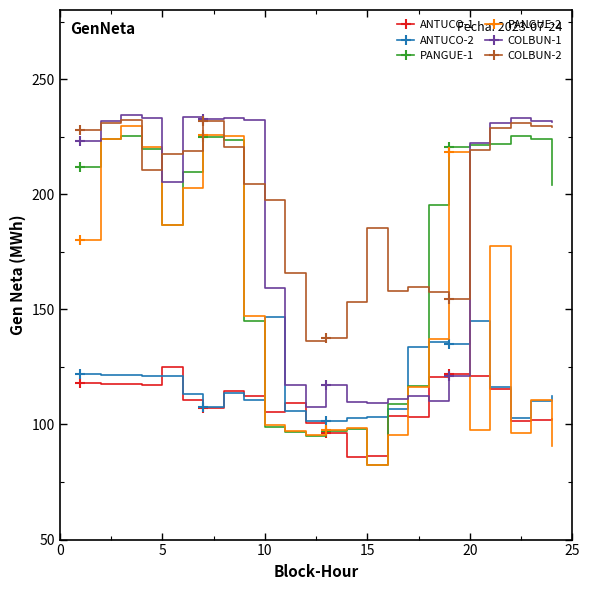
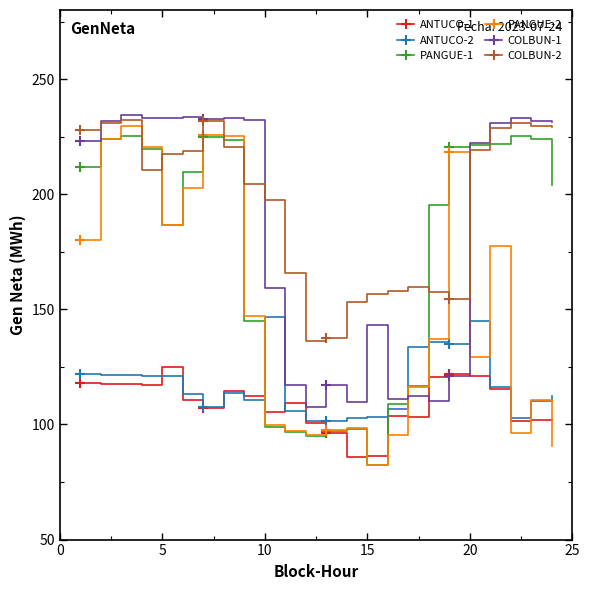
COLBUN-1, 5: 205 -> 233
COLBUN-1, 15: 109 -> 143
COLBUN-2, 15: 185 -> 157
PANGUE-2, 20: 98 -> 129
